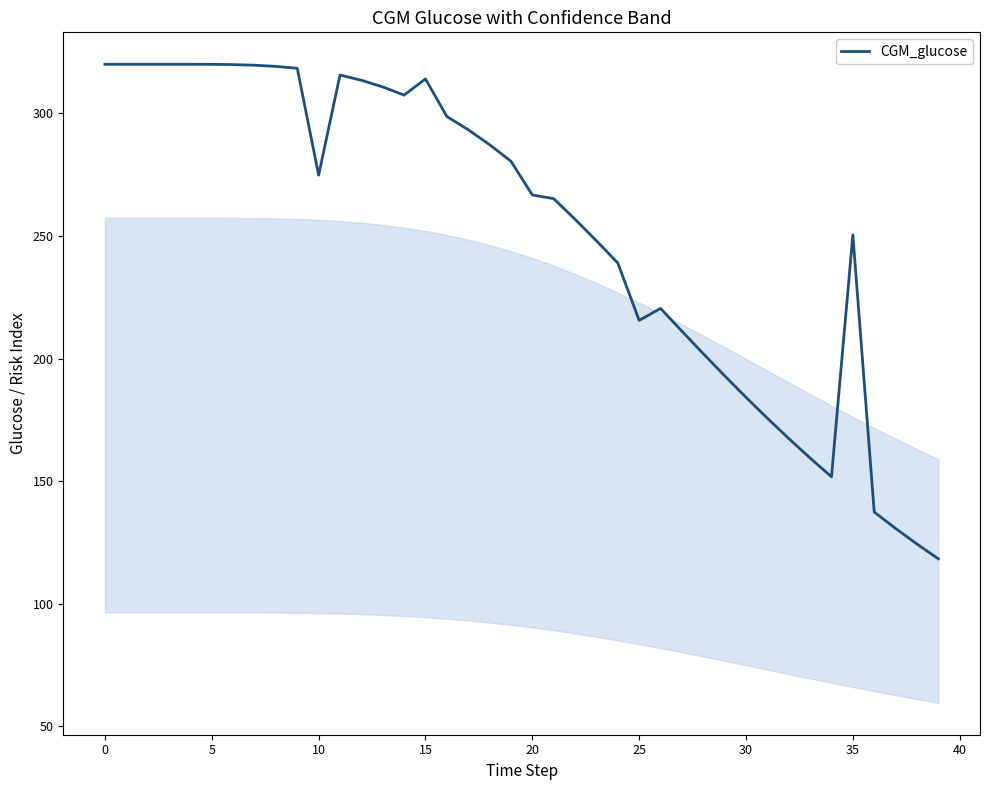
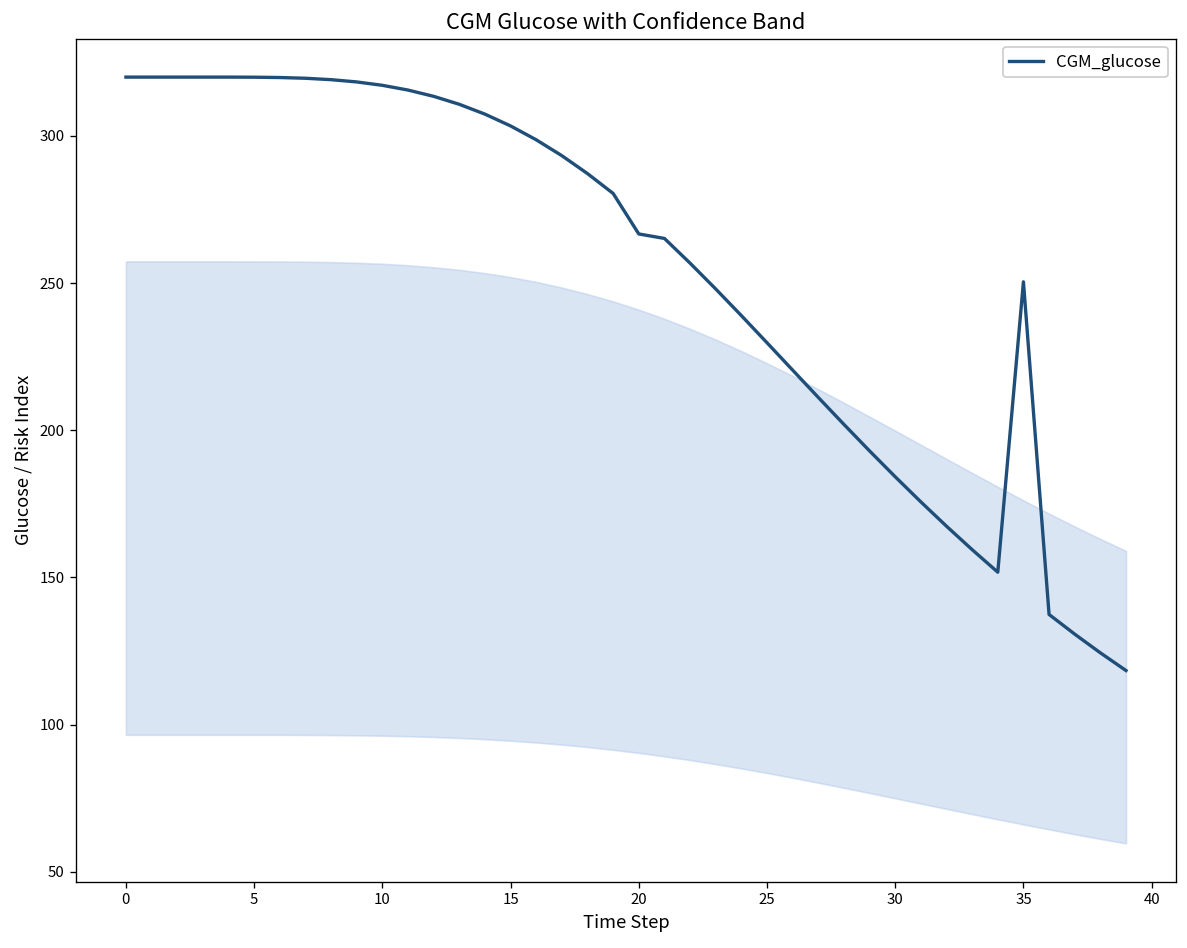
CGM_glucose, 10: 275 -> 317
CGM_glucose, 15: 314 -> 303
CGM_glucose, 25: 216 -> 230
